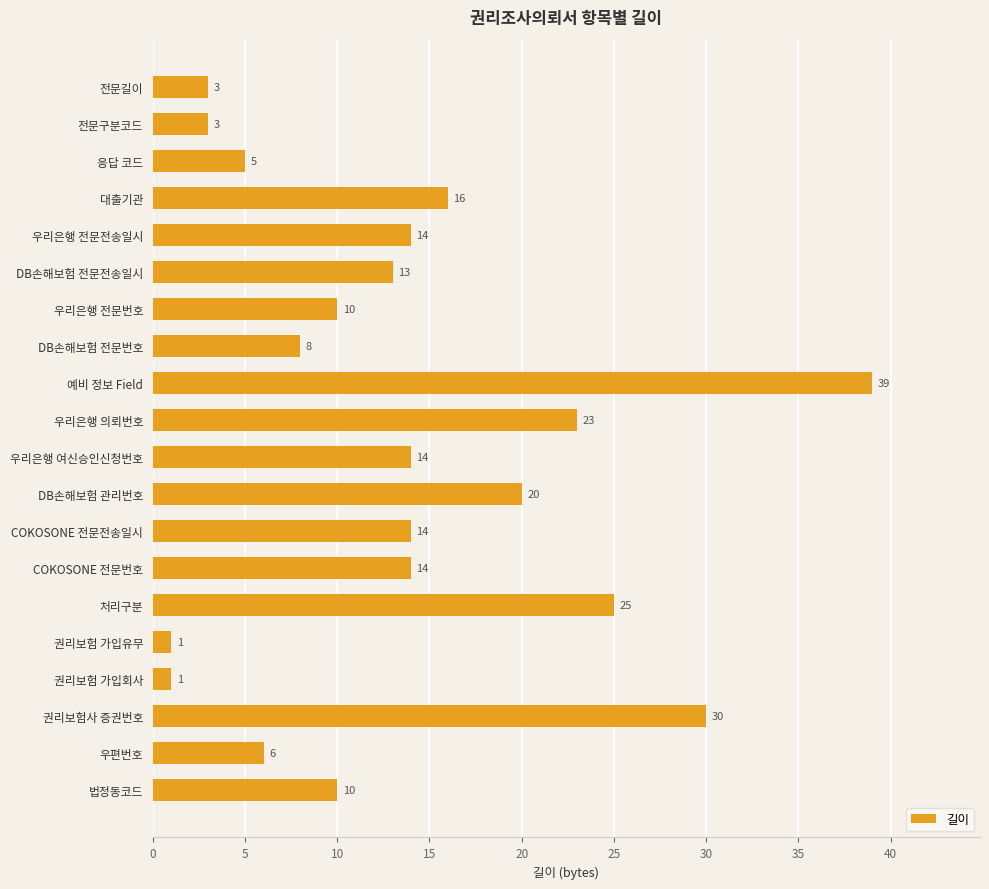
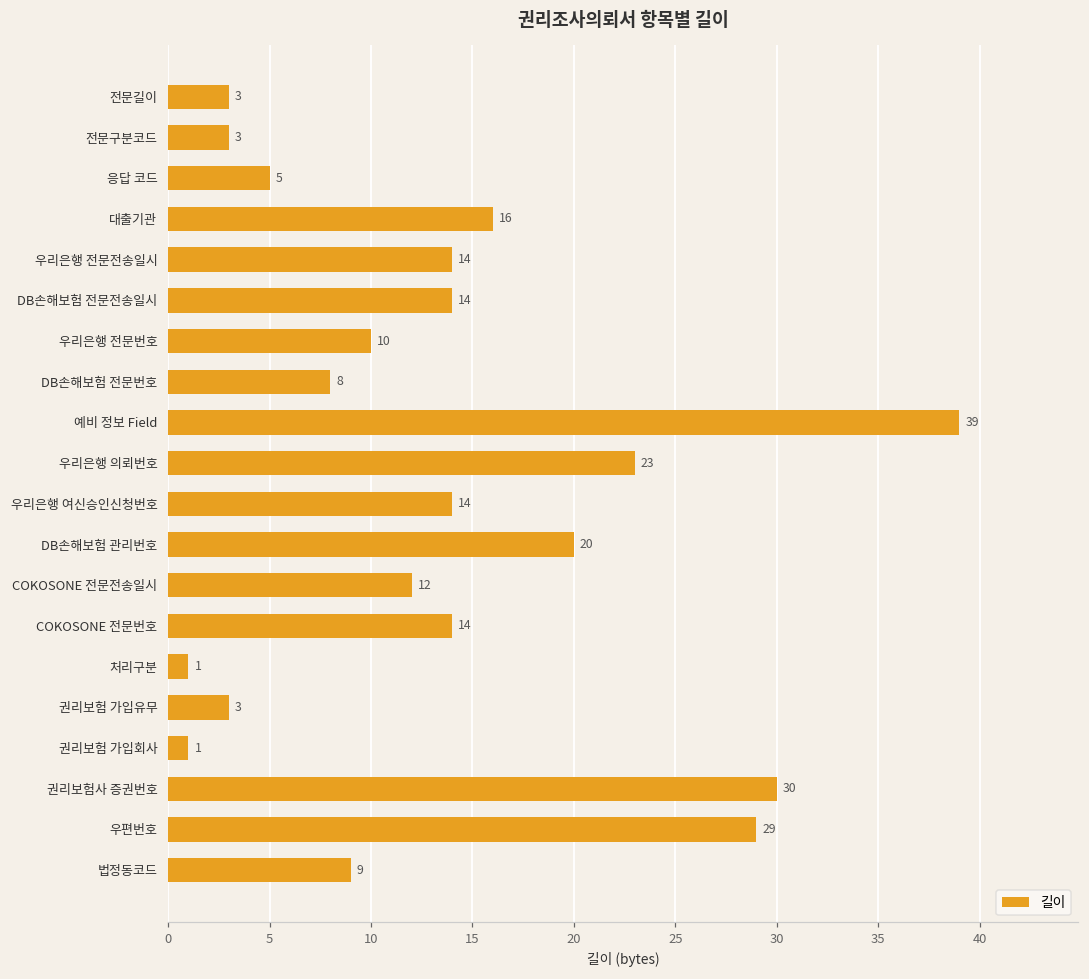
DB손해보험 전문전송일시: 13 -> 14
COKOSONE 전문전송일시: 14 -> 12
처리구분: 25 -> 1
권리보험 가입유무: 1 -> 3
우편번호: 6 -> 29
법정동코드: 10 -> 9
